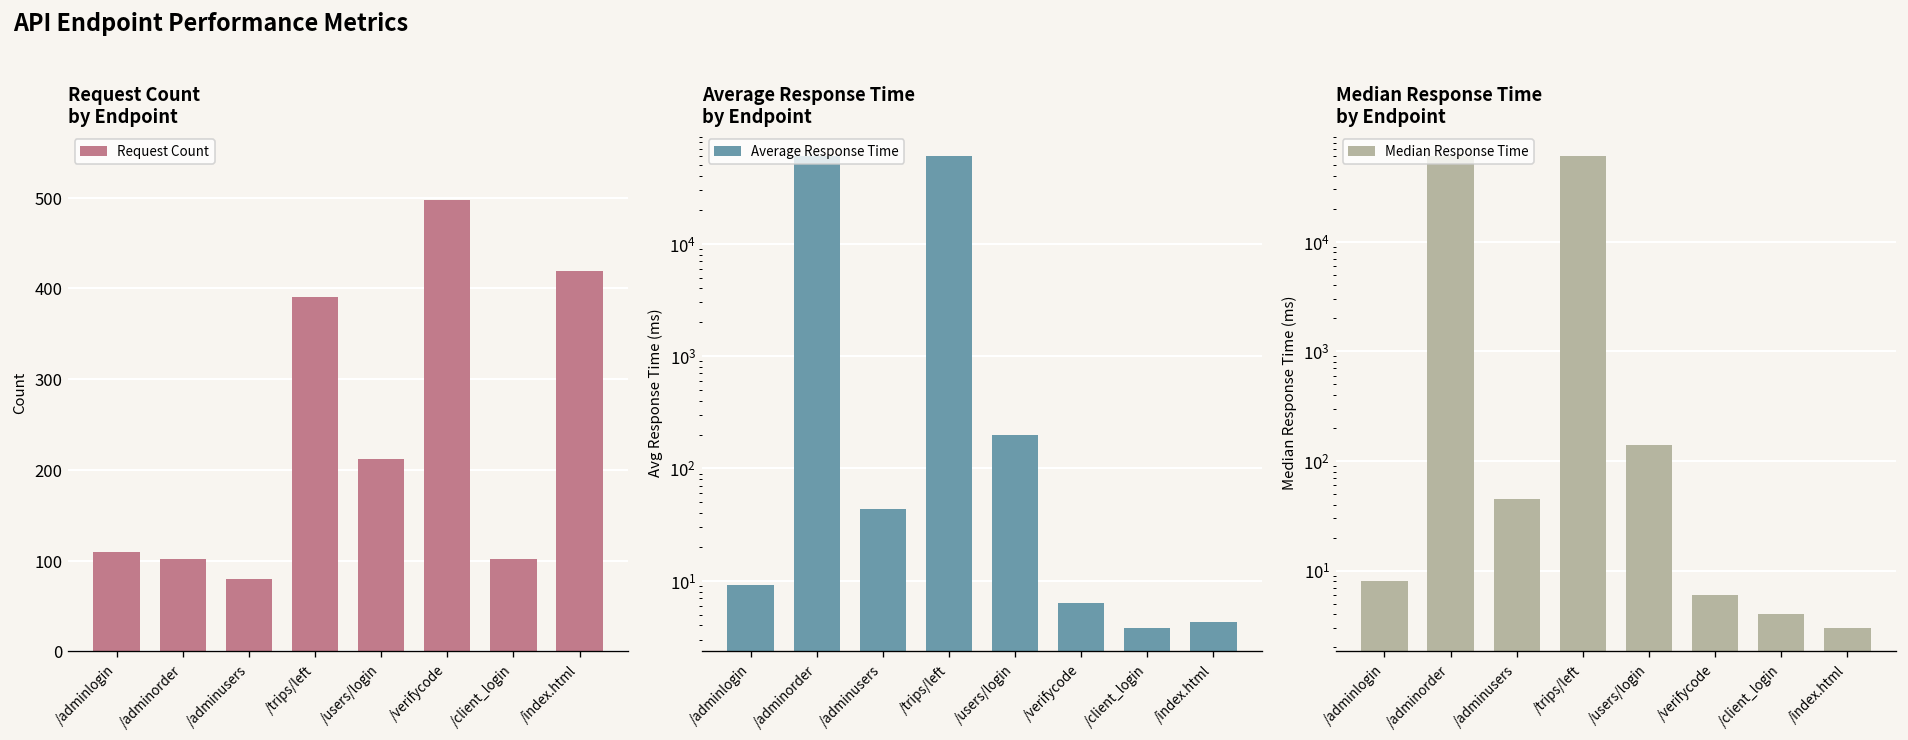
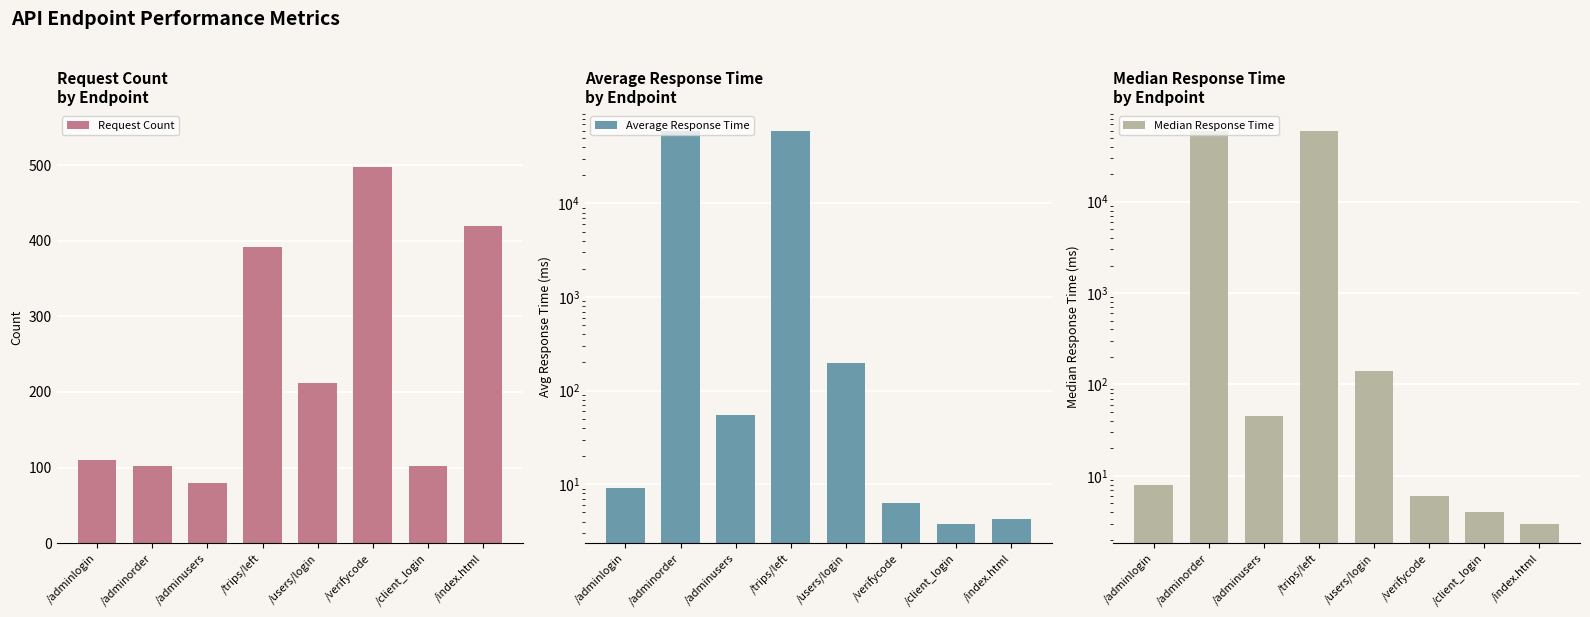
Average Response Time by Endpoint, /adminusers: 40 -> 60
